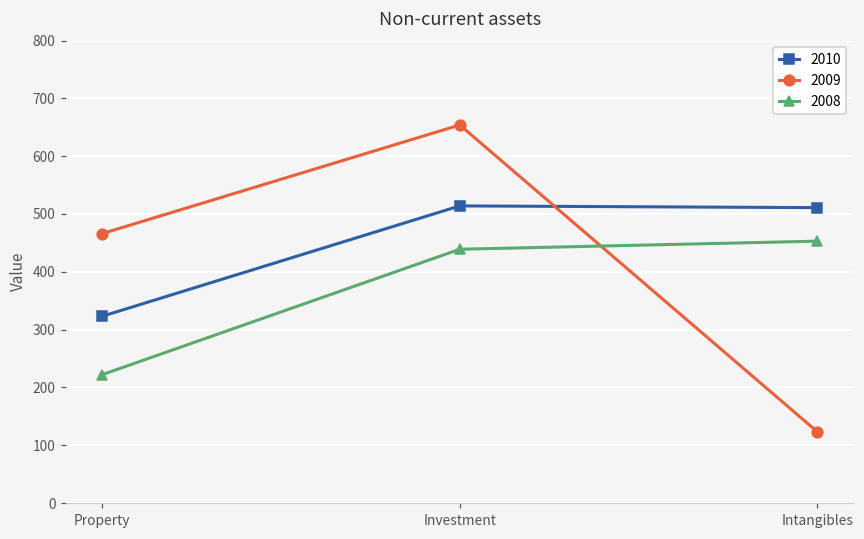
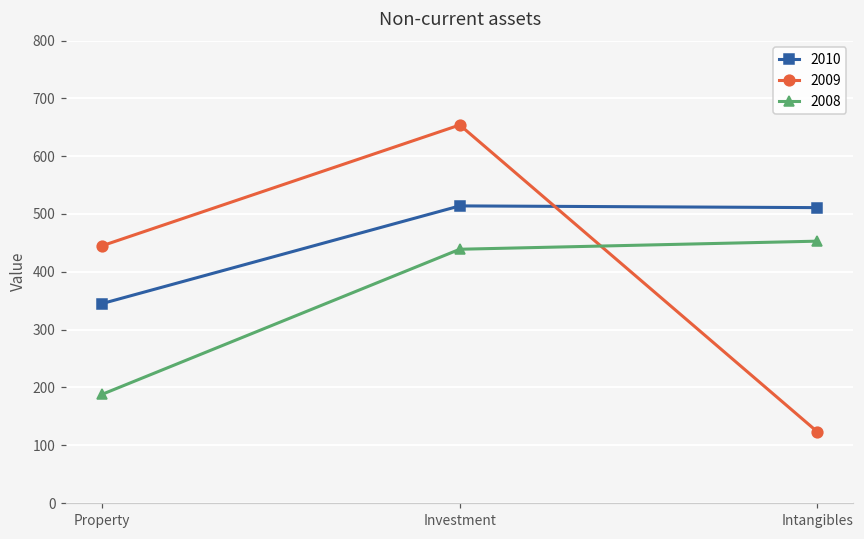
2010, Property: 320 -> 350
2009, Property: 470 -> 450
2008, Property: 220 -> 190
